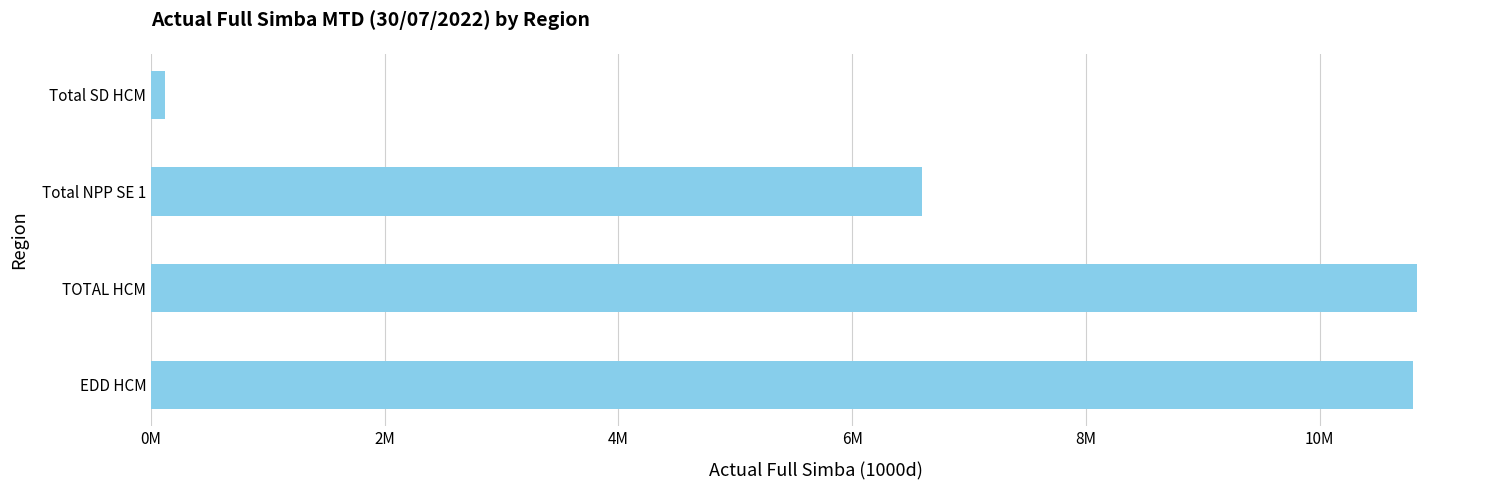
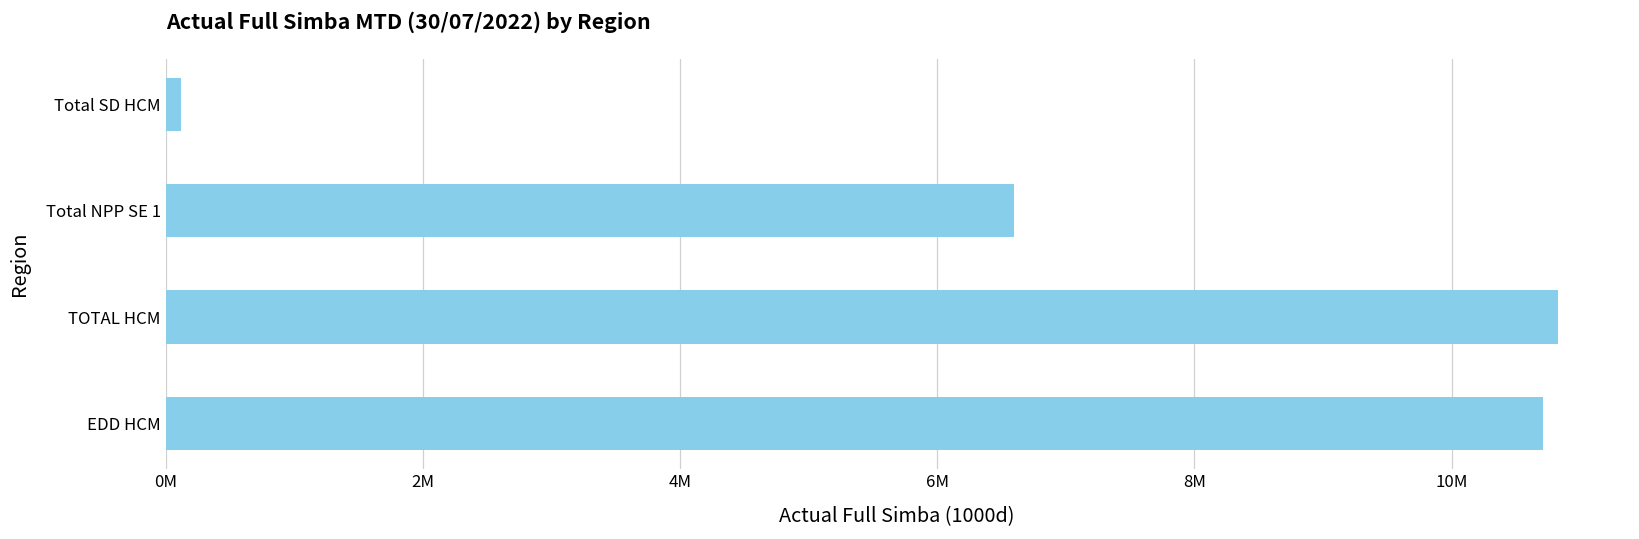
EDD HCM: 10800000 -> 10710000
